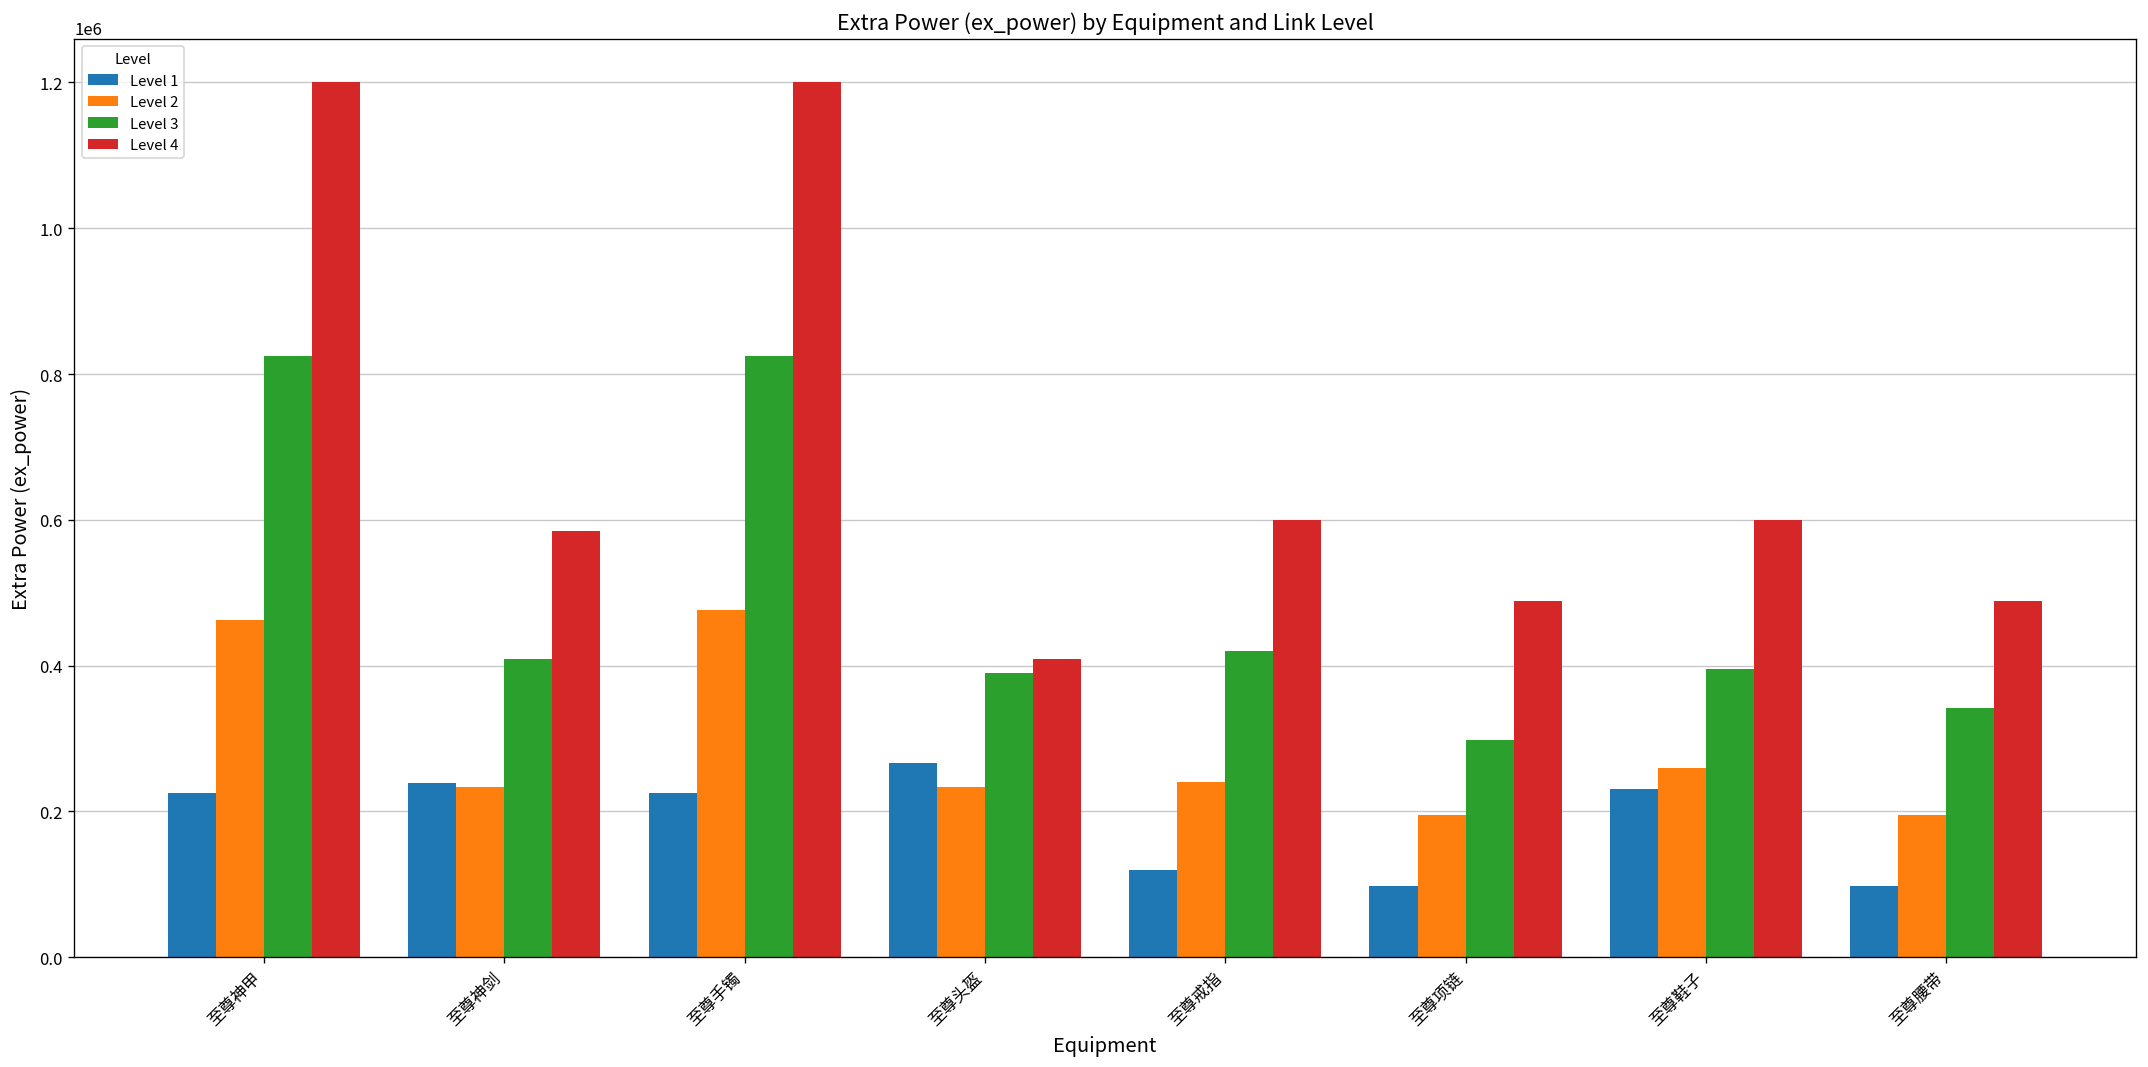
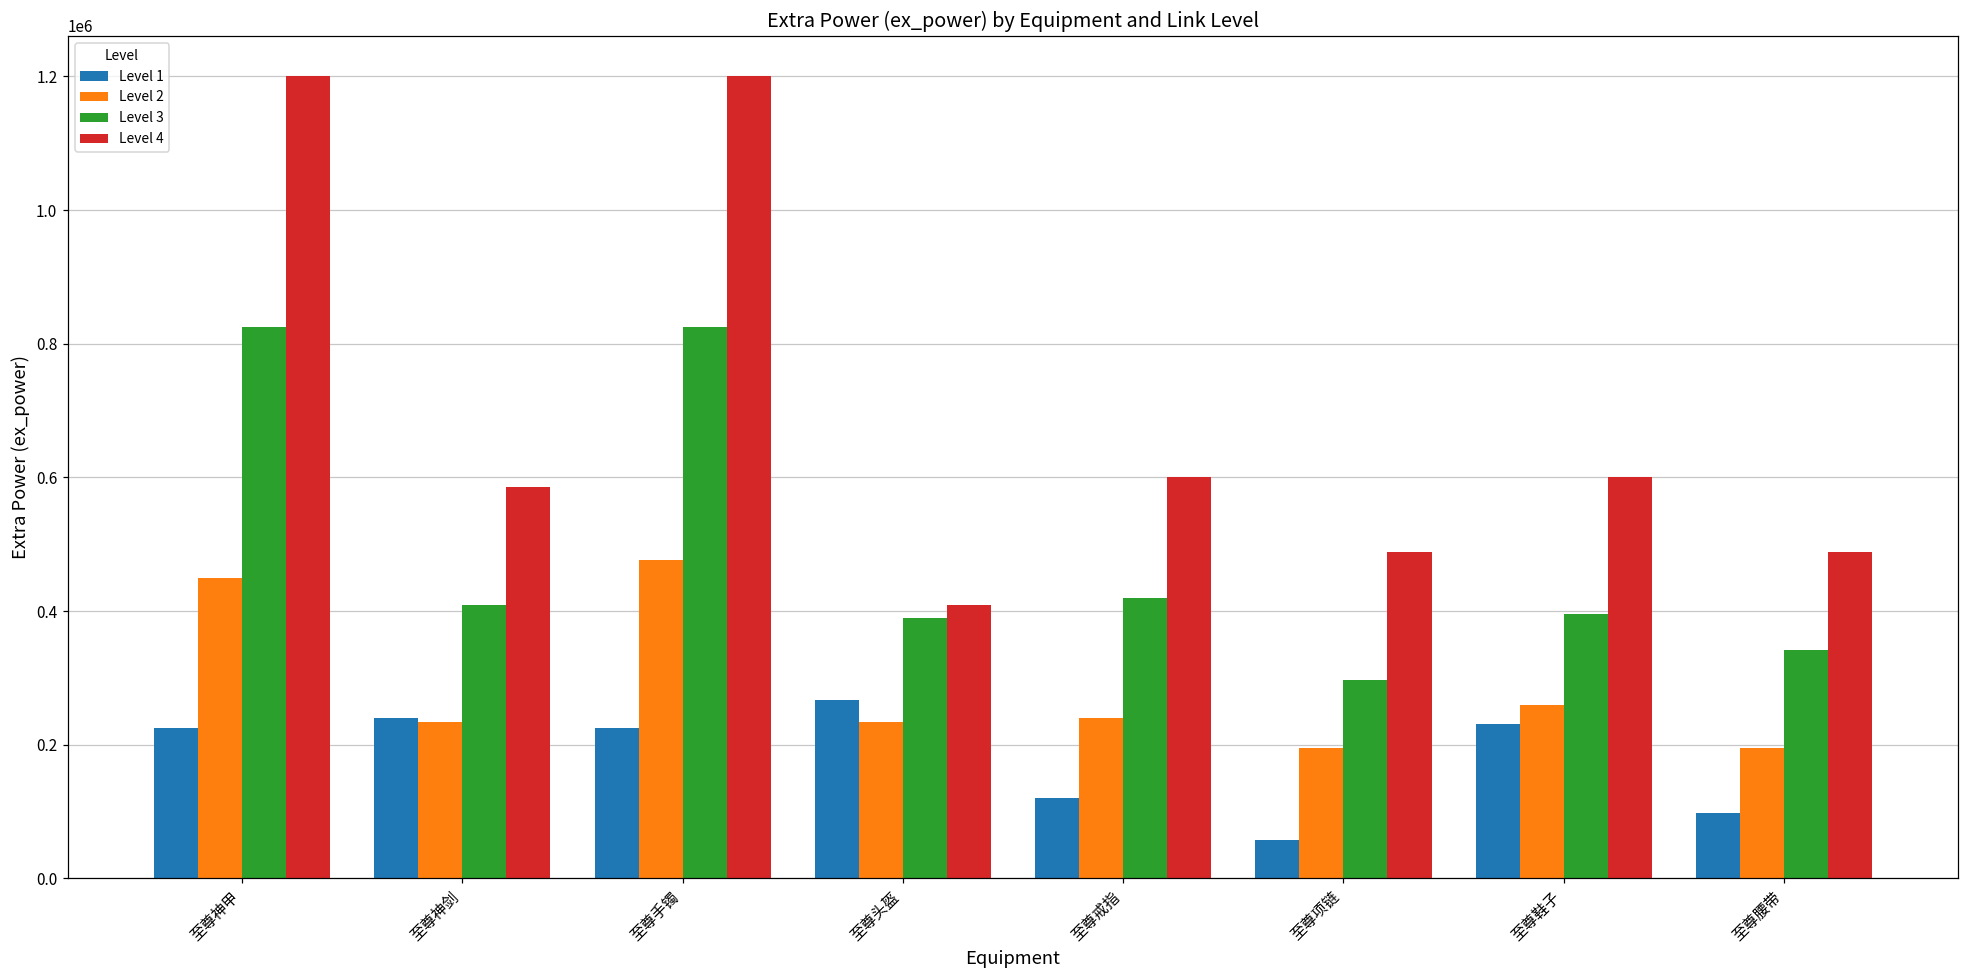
Level 2, 至尊神甲: 460000 -> 450000
Level 1, 至尊项链: 100000 -> 60000
